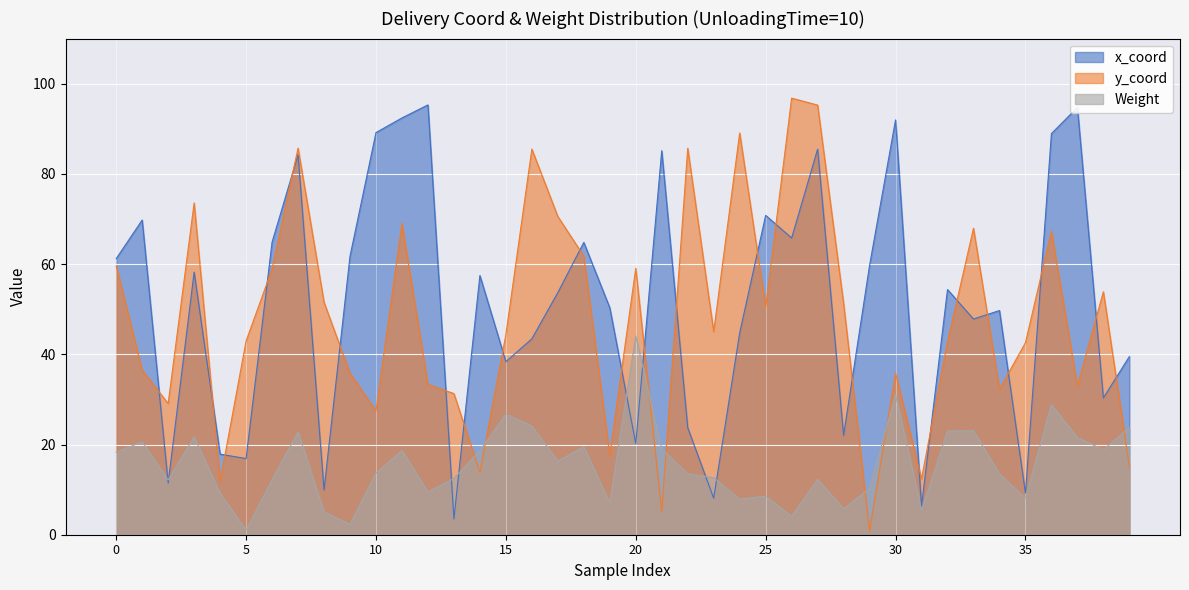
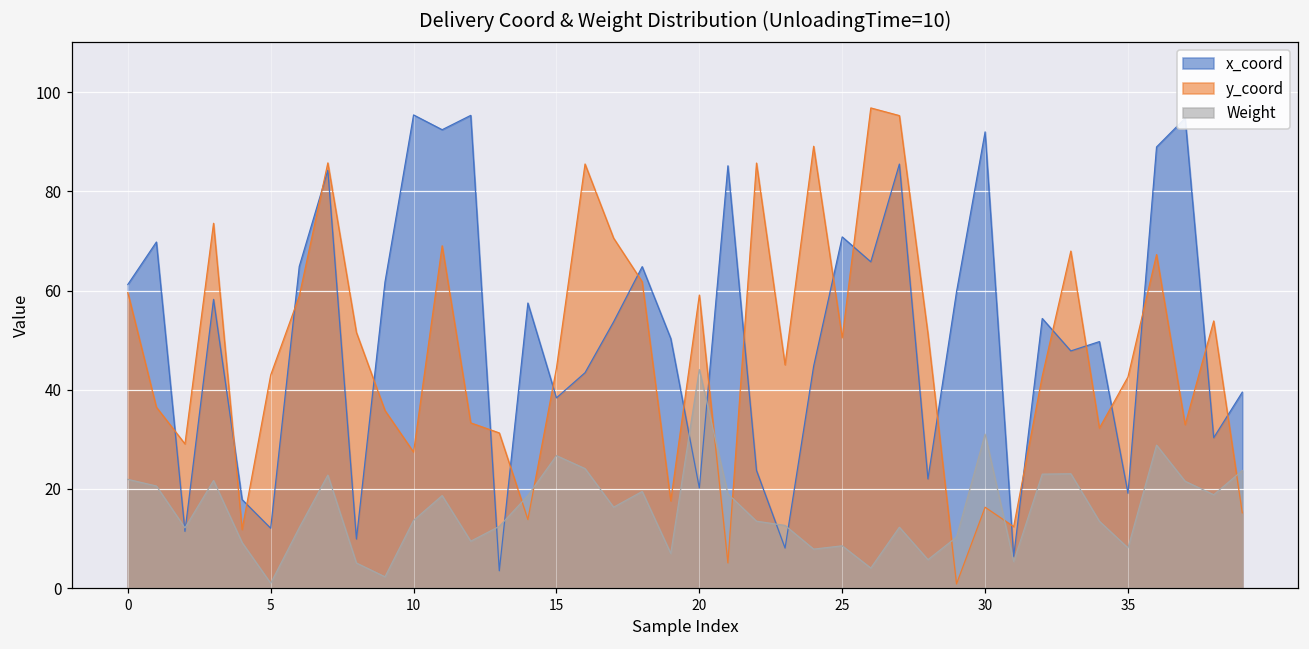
Weight, 0: 18 -> 22
x_coord, 5: 17 -> 12
x_coord, 10: 89 -> 95
y_coord, 30: 36 -> 16
x_coord, 35: 9 -> 19
